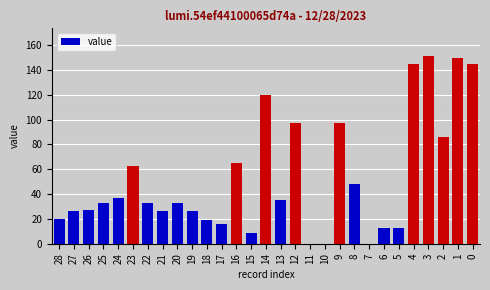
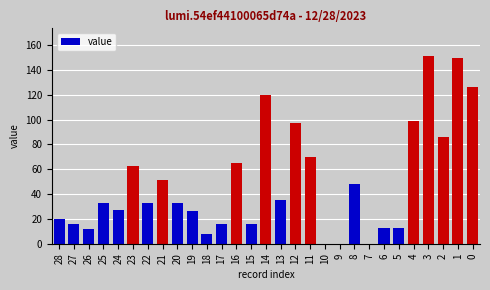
27: 26 -> 16
26: 27 -> 12
24: 37 -> 27
21: 26 -> 51
18: 19 -> 8
15: 9 -> 16
11: 0 -> 70
9: 97 -> 0
4: 145 -> 99
0: 145 -> 126
